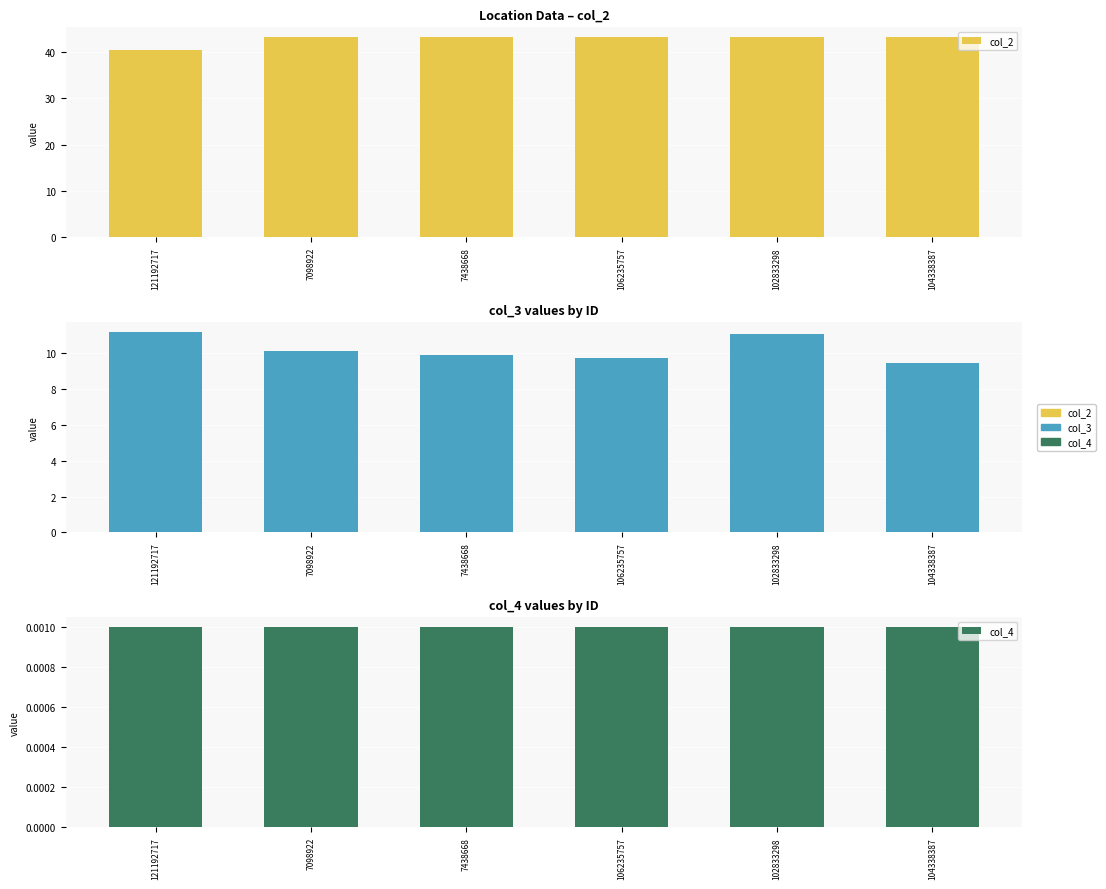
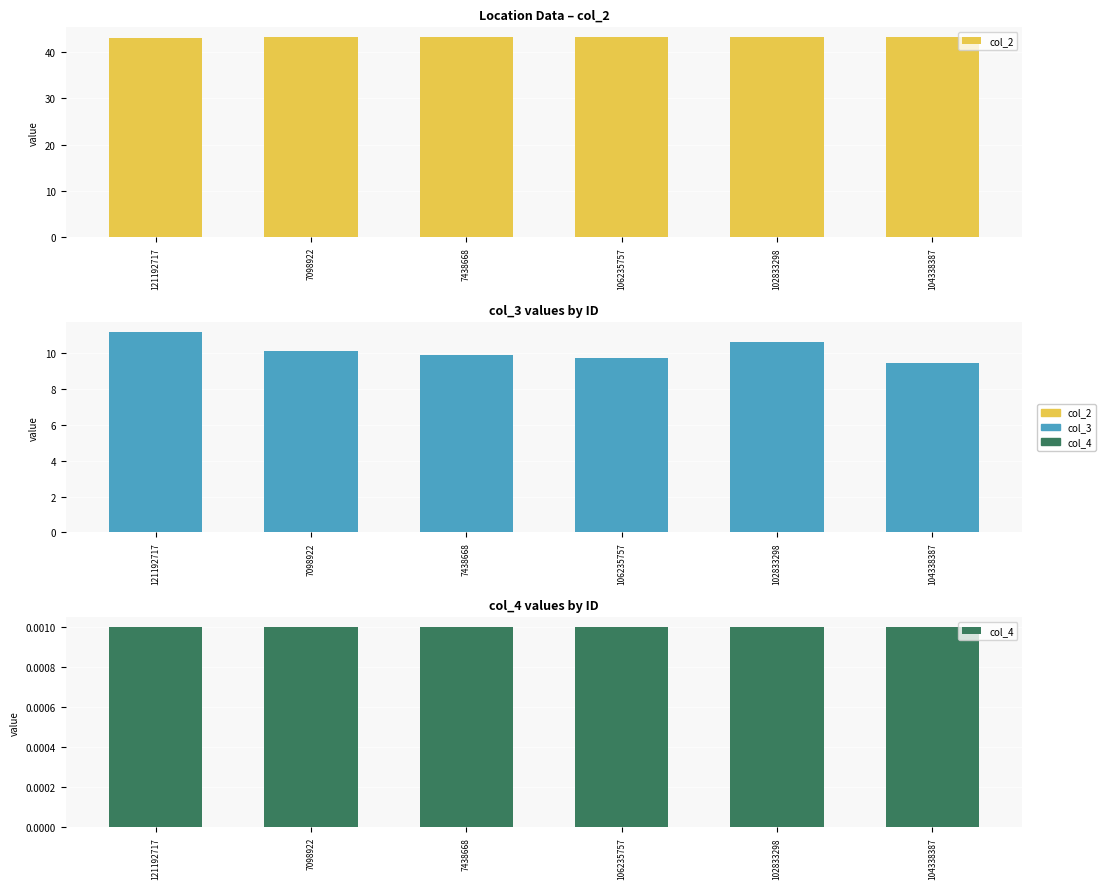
Location Data – col_2, 121192717: 40 -> 43
col_3 values by ID, 102833298: 11.1 -> 10.6
